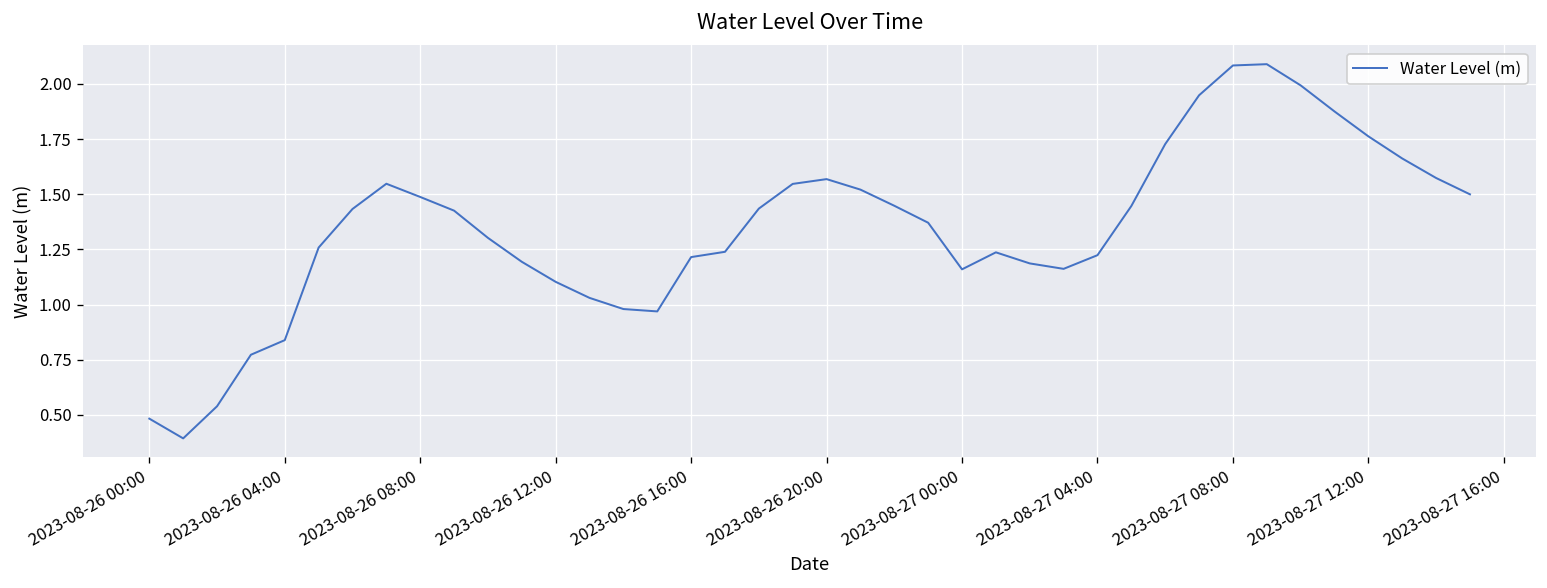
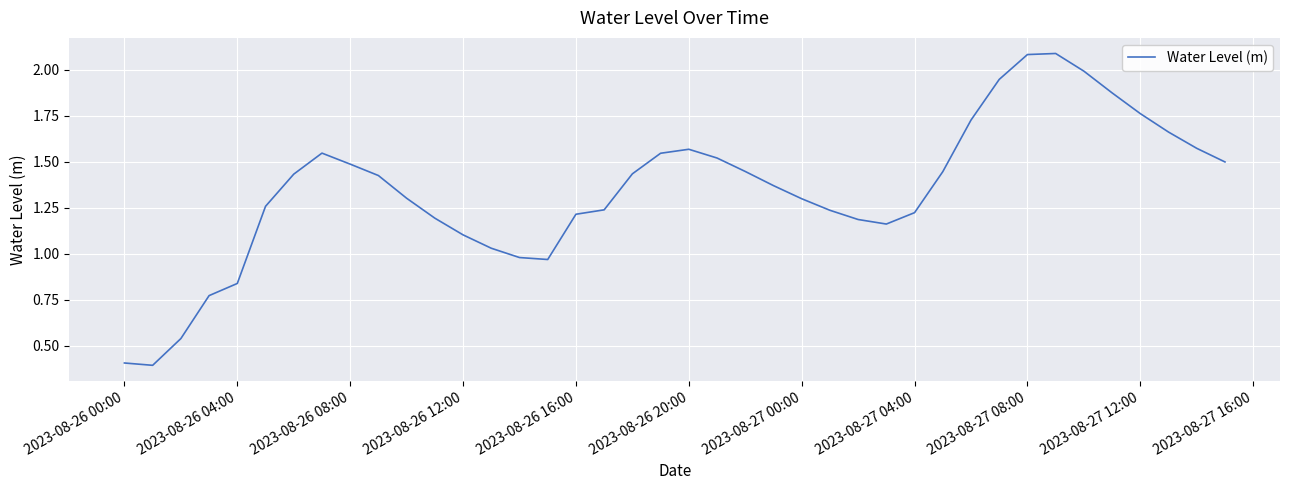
2023-08-26 00:00: 0.48 -> 0.41
2023-08-27 00:00: 1.16 -> 1.30
